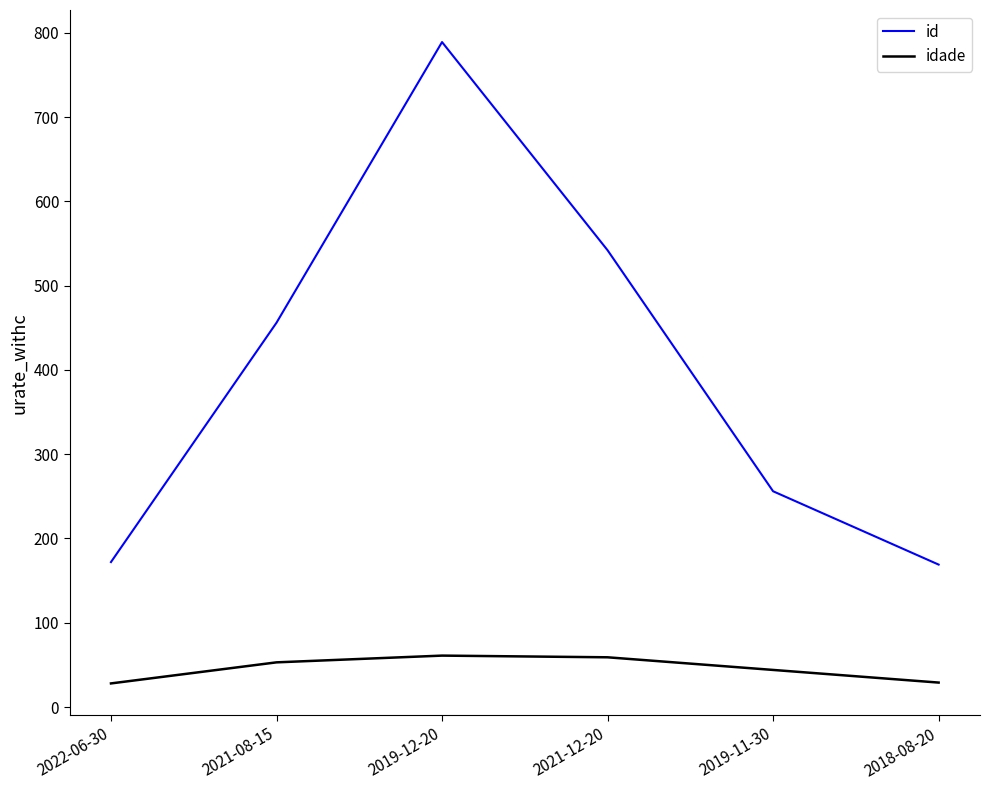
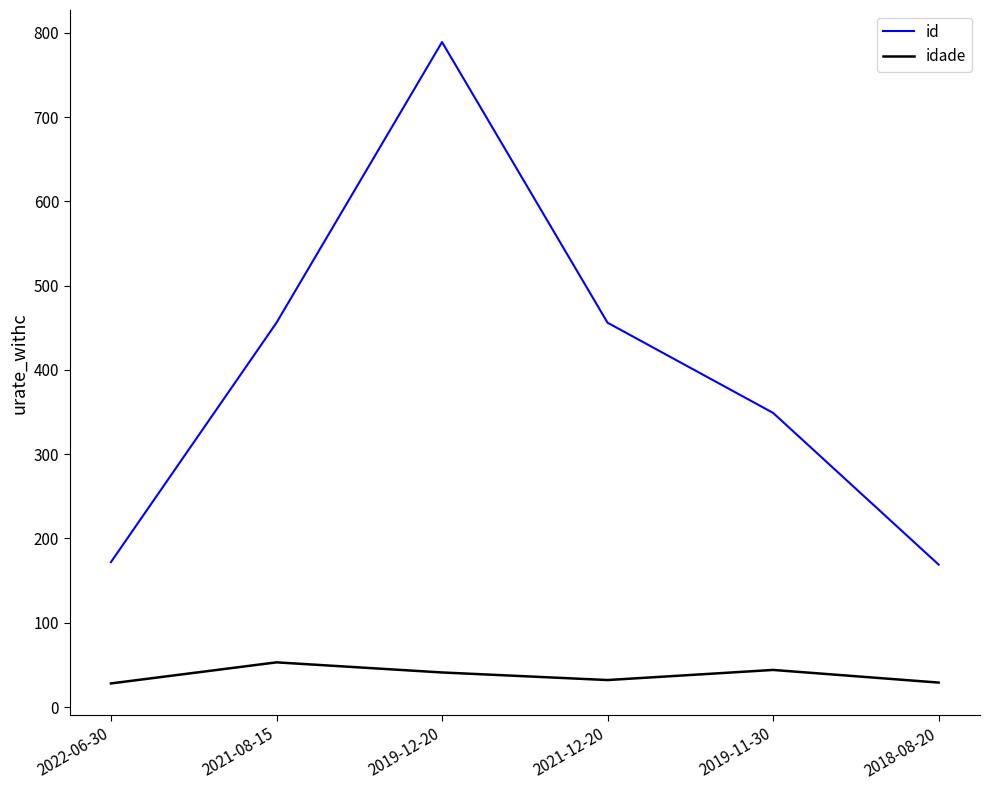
idade, 2019-12-20: 60 -> 40
id, 2021-12-20: 540 -> 460
idade, 2021-12-20: 60 -> 30
id, 2019-11-30: 260 -> 350
